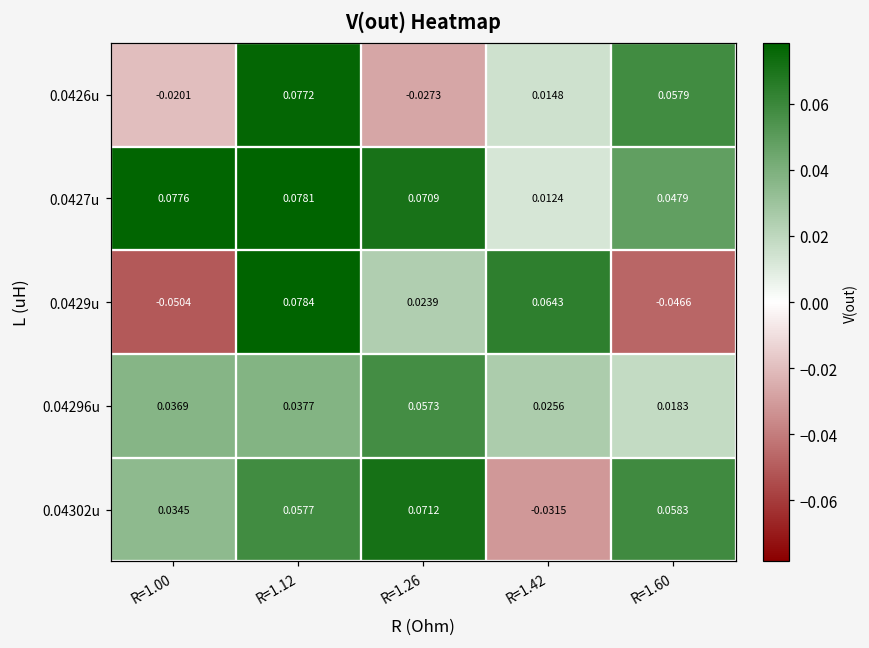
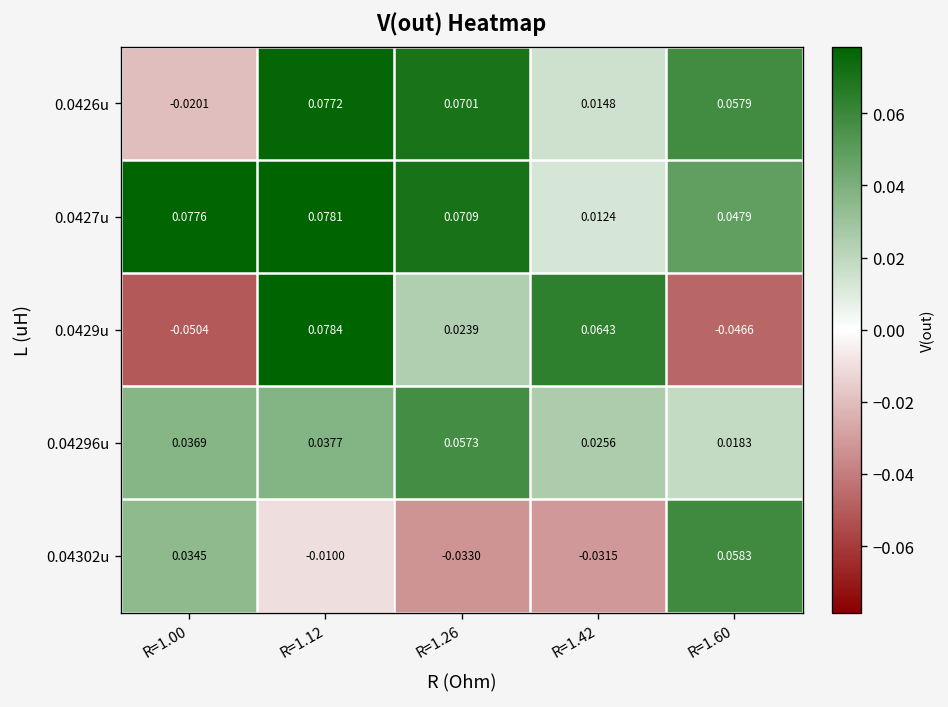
0.0426u, R=1.26: -0.0273 -> 0.0701
0.04302u, R=1.12: 0.0577 -> -0.0100
0.04302u, R=1.26: 0.0712 -> -0.0330
